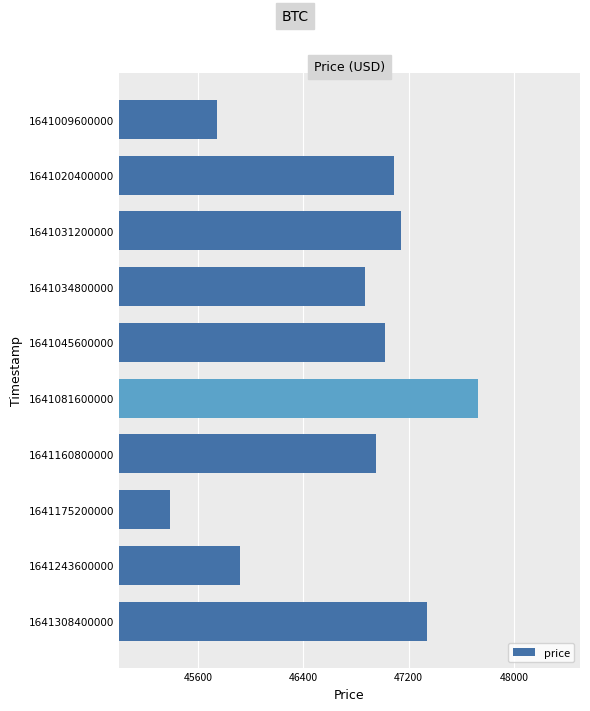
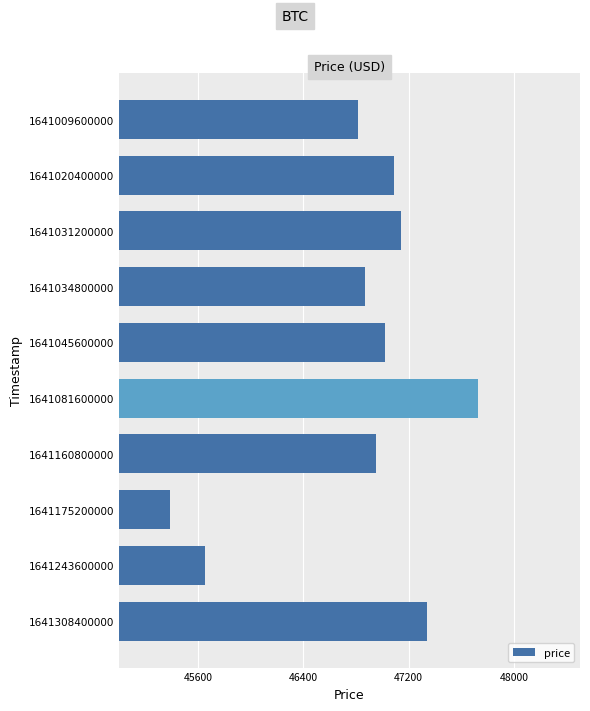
1641009600000: 45740 -> 46810
1641243600000: 45920 -> 45650
